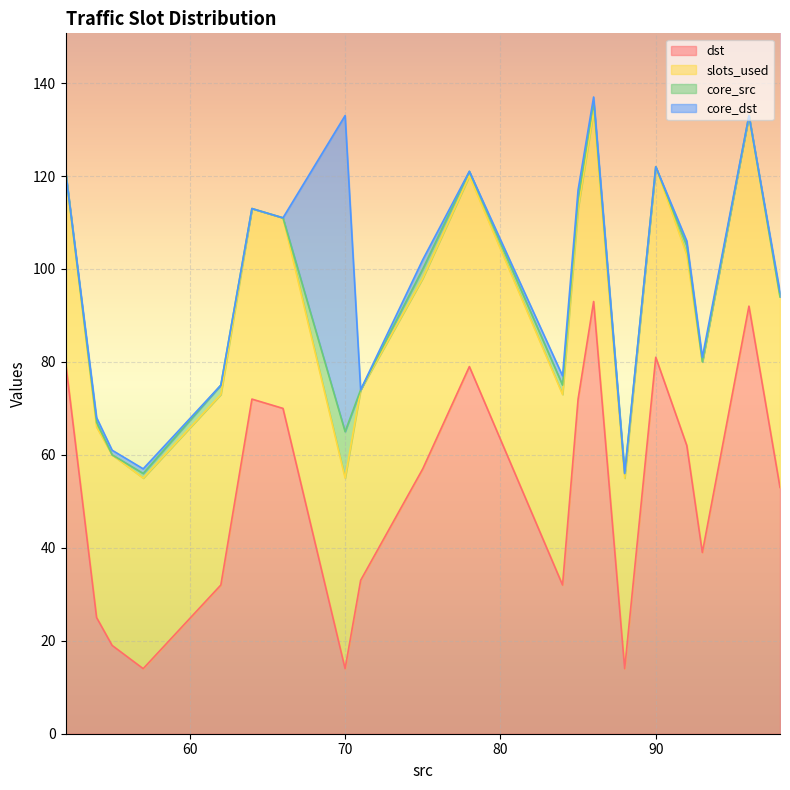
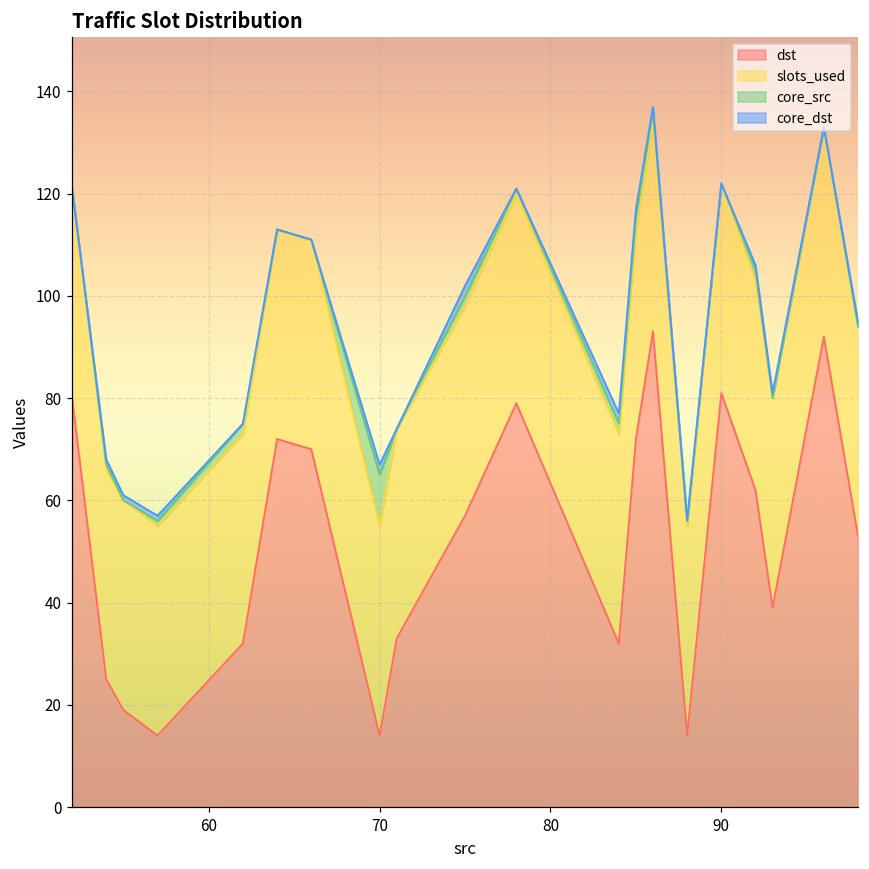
core_dst, 70: 68 -> 2
